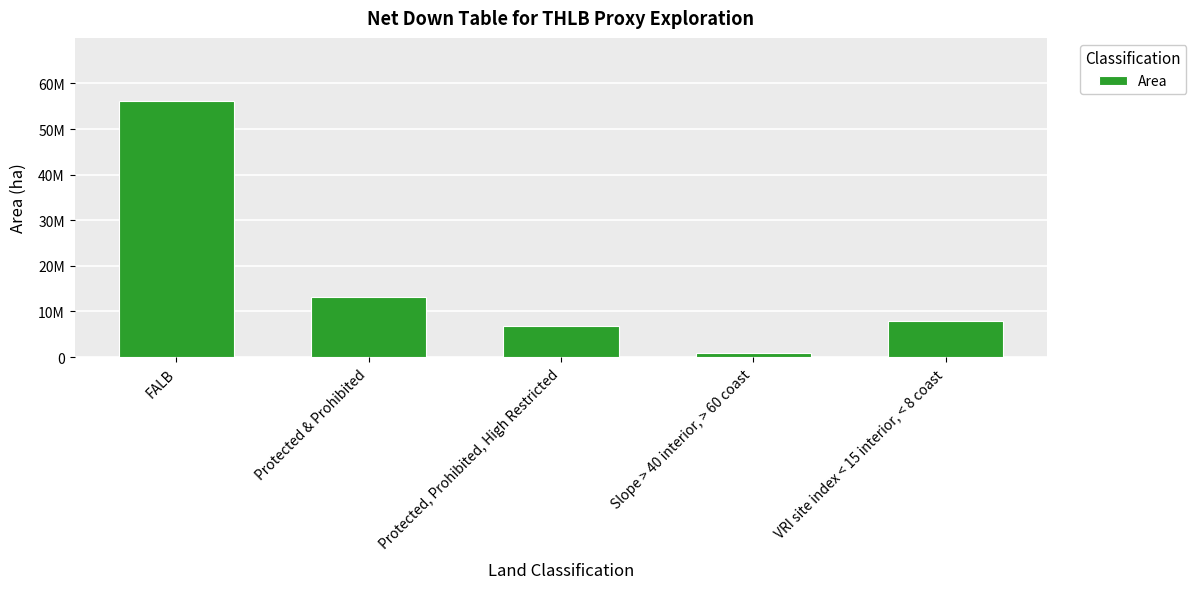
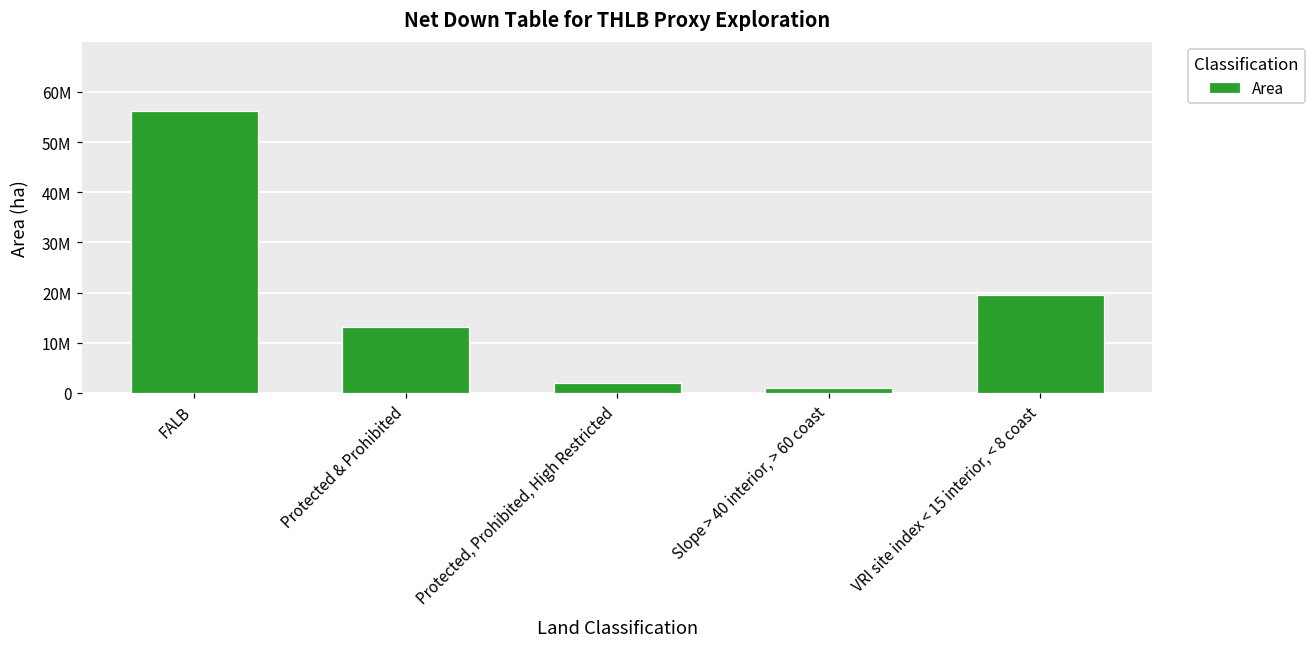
Protected, Prohibited, High Restricted: 7000000 -> 2000000
VRI site index < 15 interior, < 8 coast: 8000000 -> 20000000
